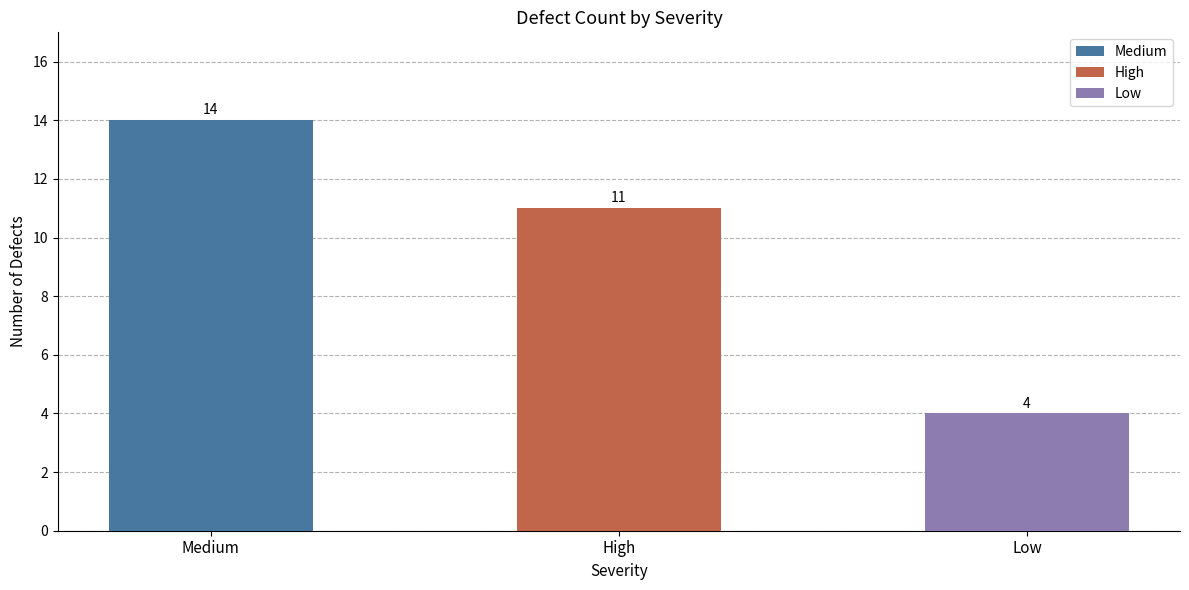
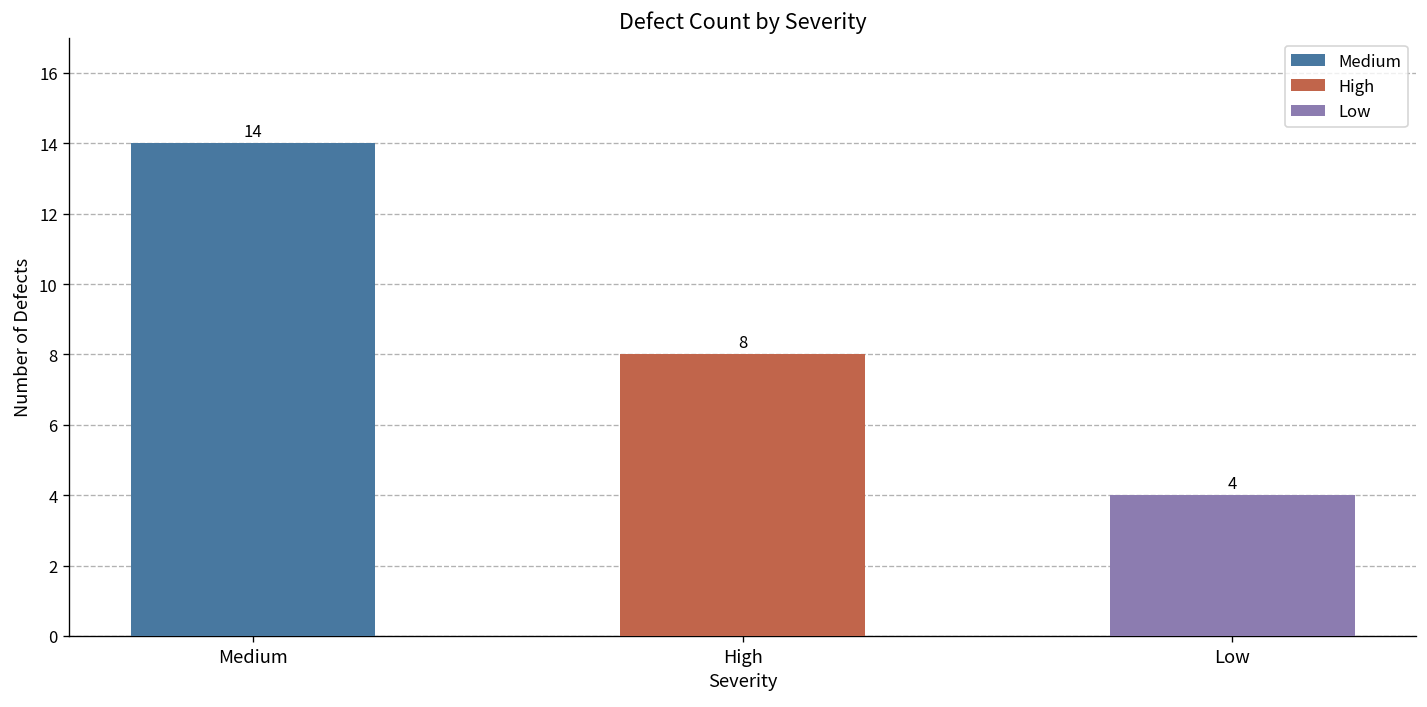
High: 11 -> 8
